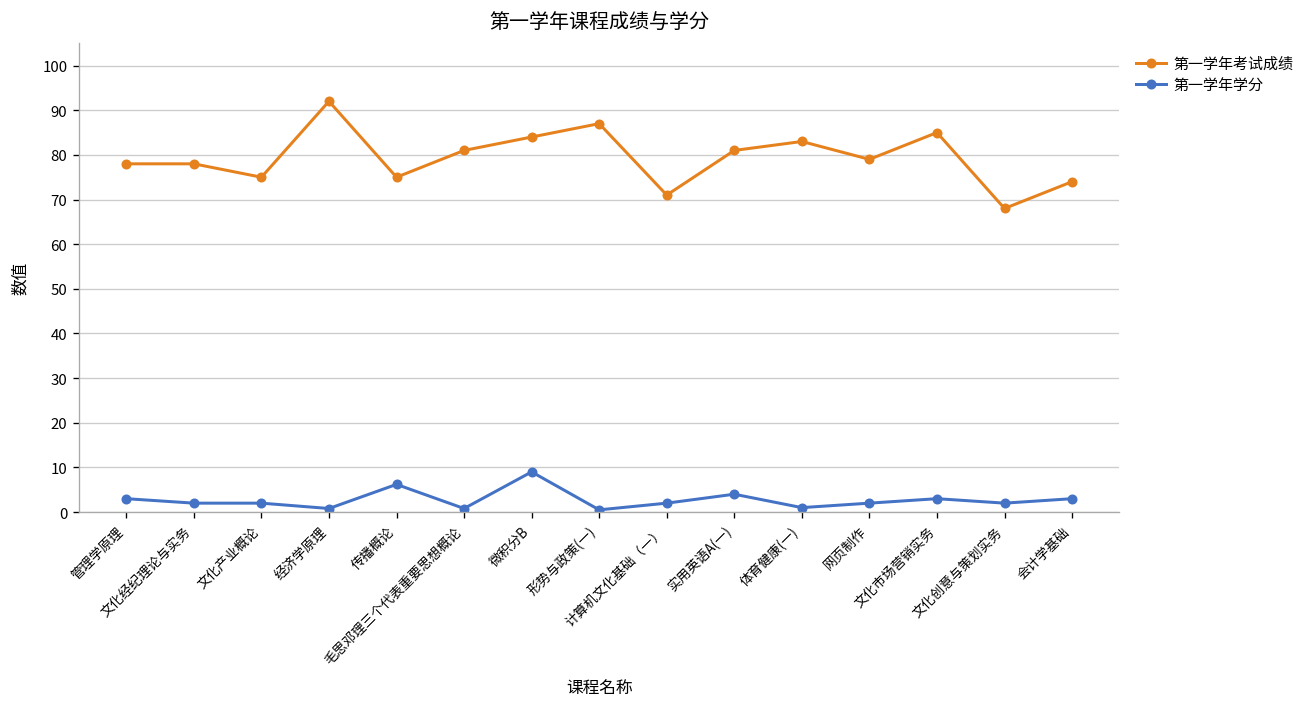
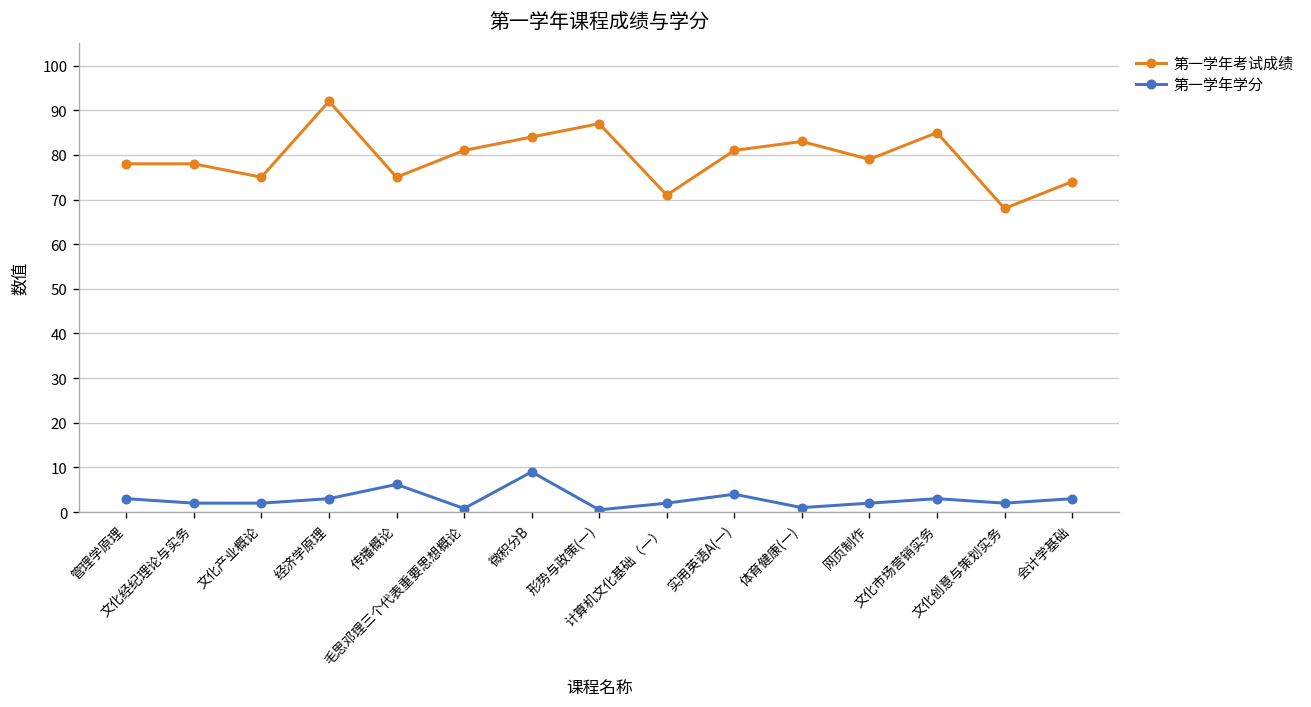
第一学年学分, 经济学原理: 1 -> 3
